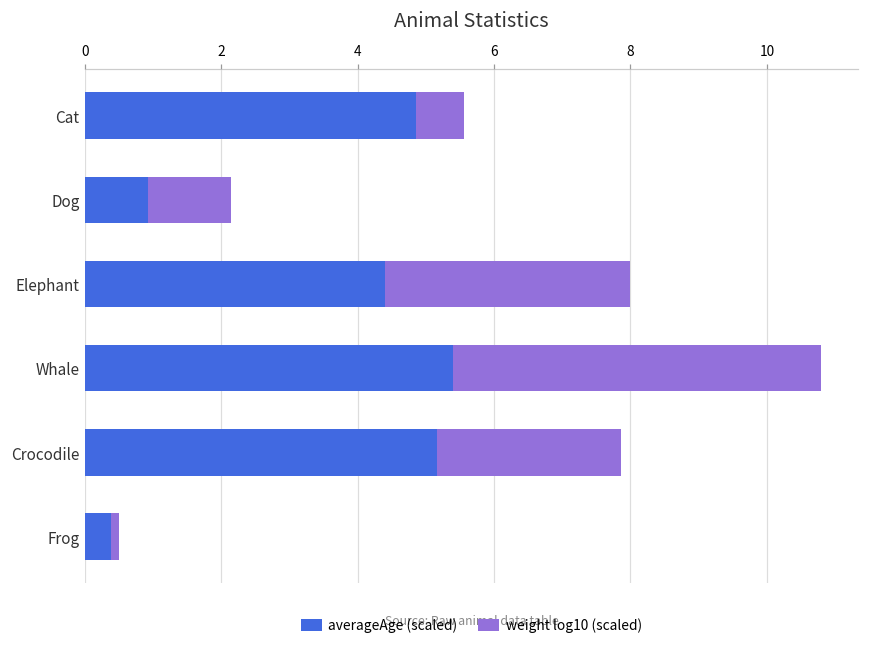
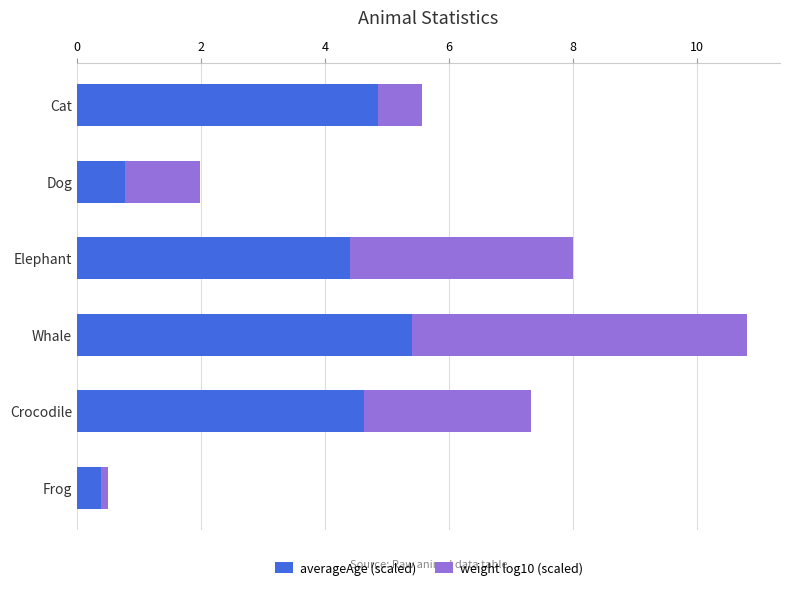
averageAge (scaled), Dog: 0.9 -> 0.8
averageAge (scaled), Crocodile: 5.2 -> 4.6
